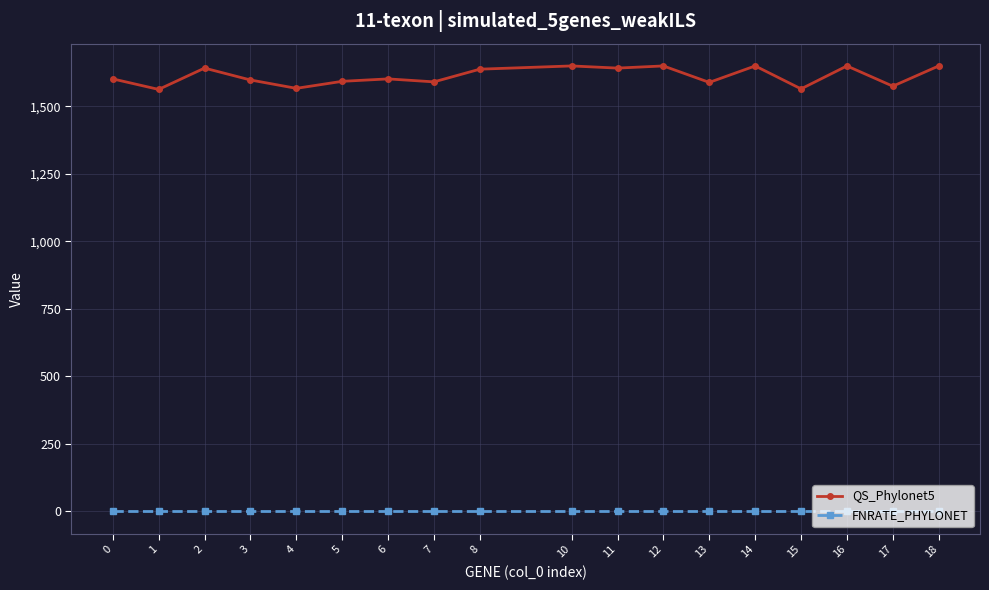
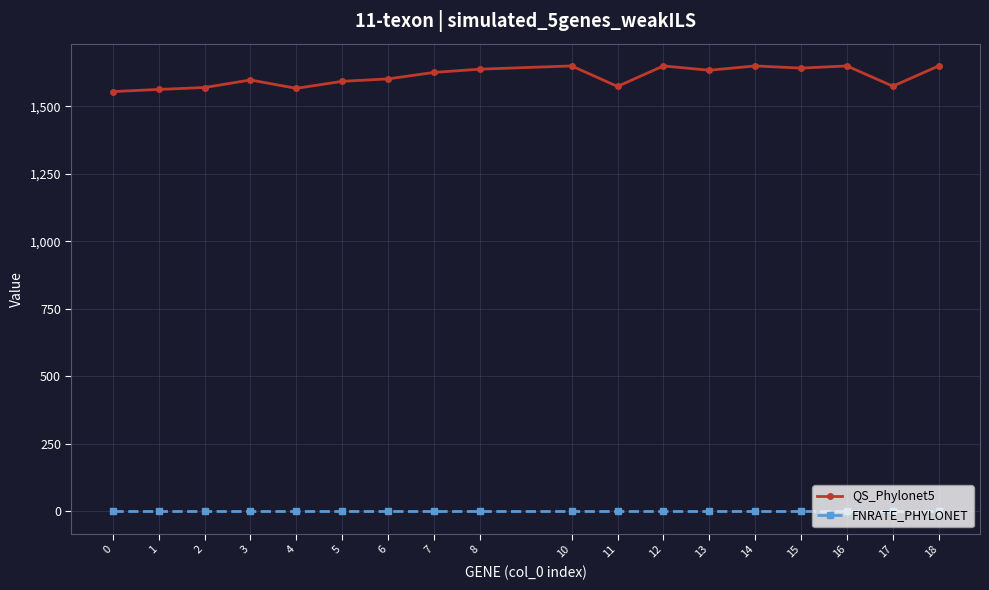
QS_Phylonet5, 0: 1,600 -> 1,560
QS_Phylonet5, 2: 1,640 -> 1,570
QS_Phylonet5, 7: 1,590 -> 1,630
QS_Phylonet5, 11: 1,640 -> 1,570
QS_Phylonet5, 13: 1,590 -> 1,630
QS_Phylonet5, 15: 1,570 -> 1,640
